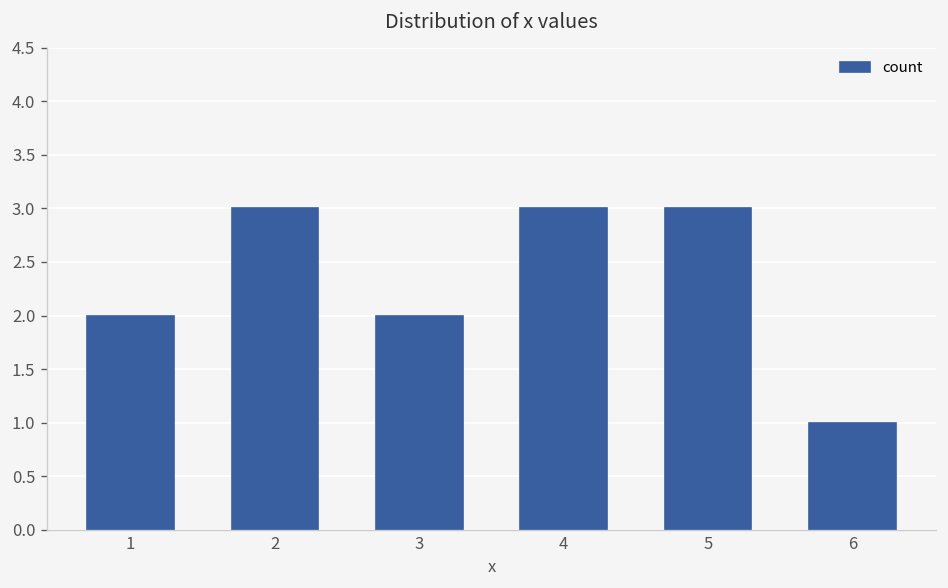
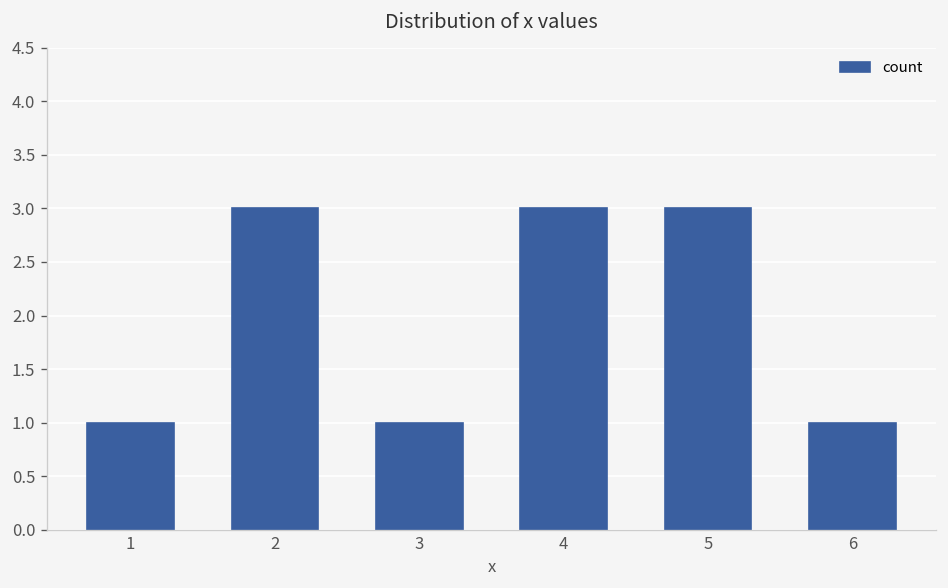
1: 2 -> 1
3: 2 -> 1
